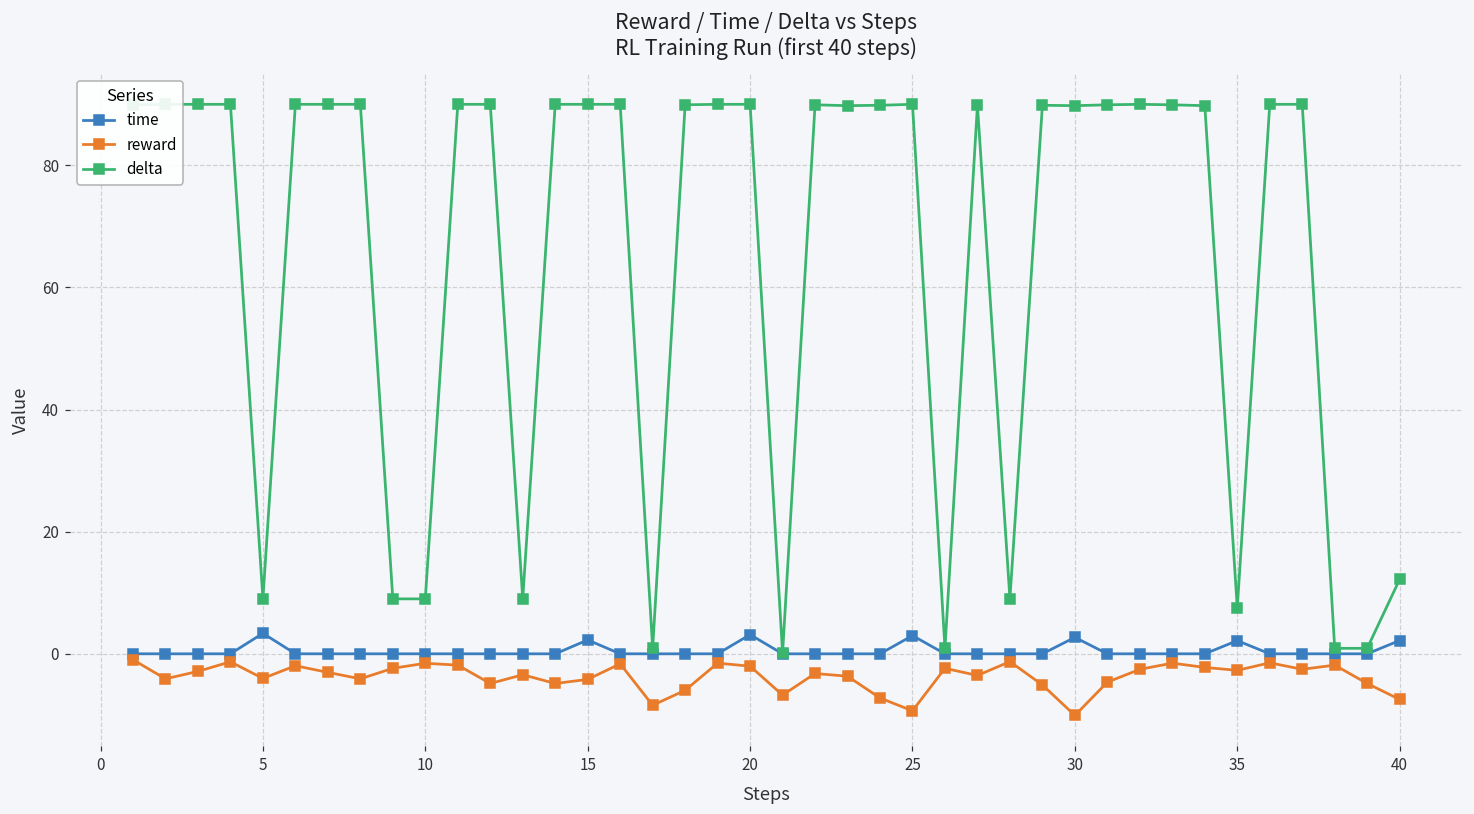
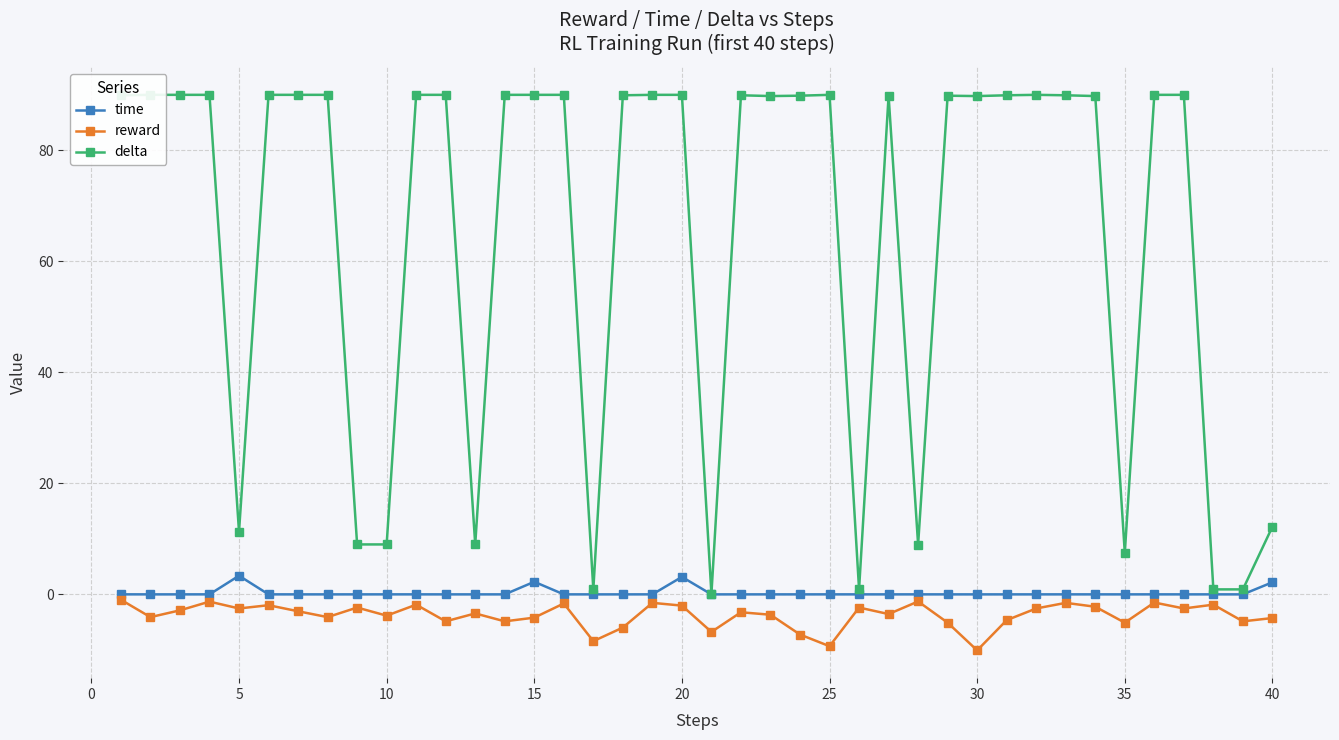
reward, 5: -4 -> -3
delta, 5: 9 -> 11
reward, 10: -2 -> -4
time, 25: 3 -> 0
time, 30: 3 -> 0
time, 35: 2 -> 0
reward, 35: -3 -> -5
reward, 40: -7 -> -4
